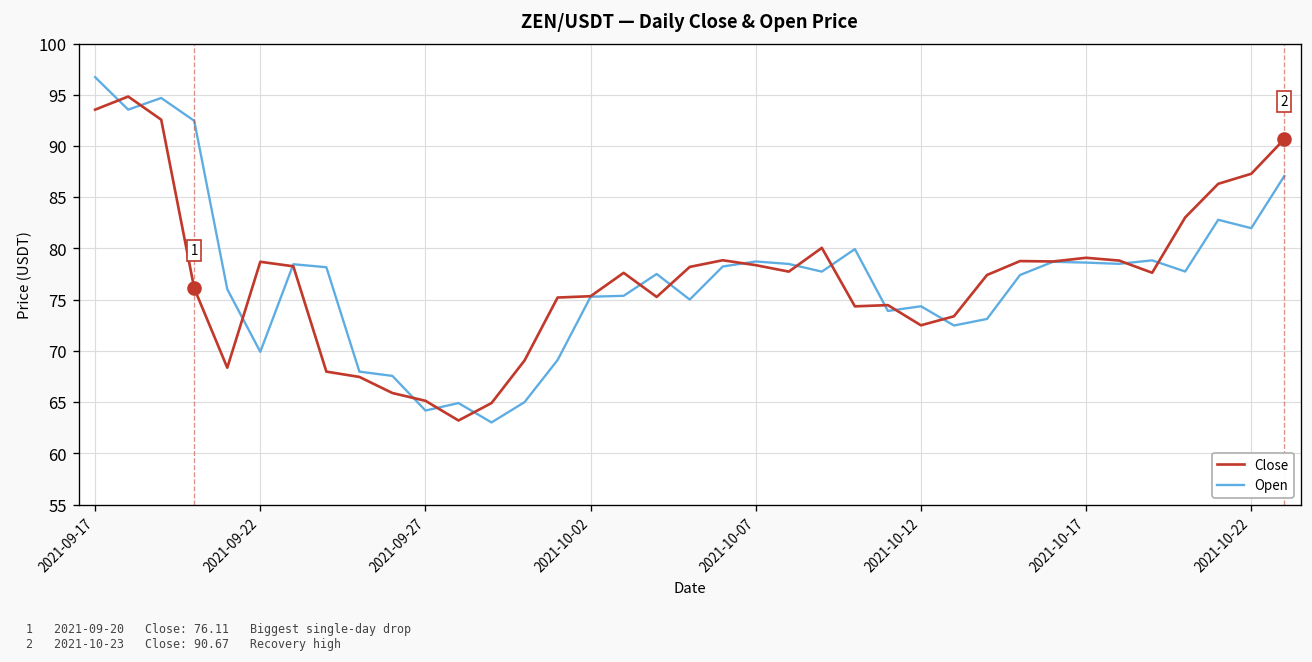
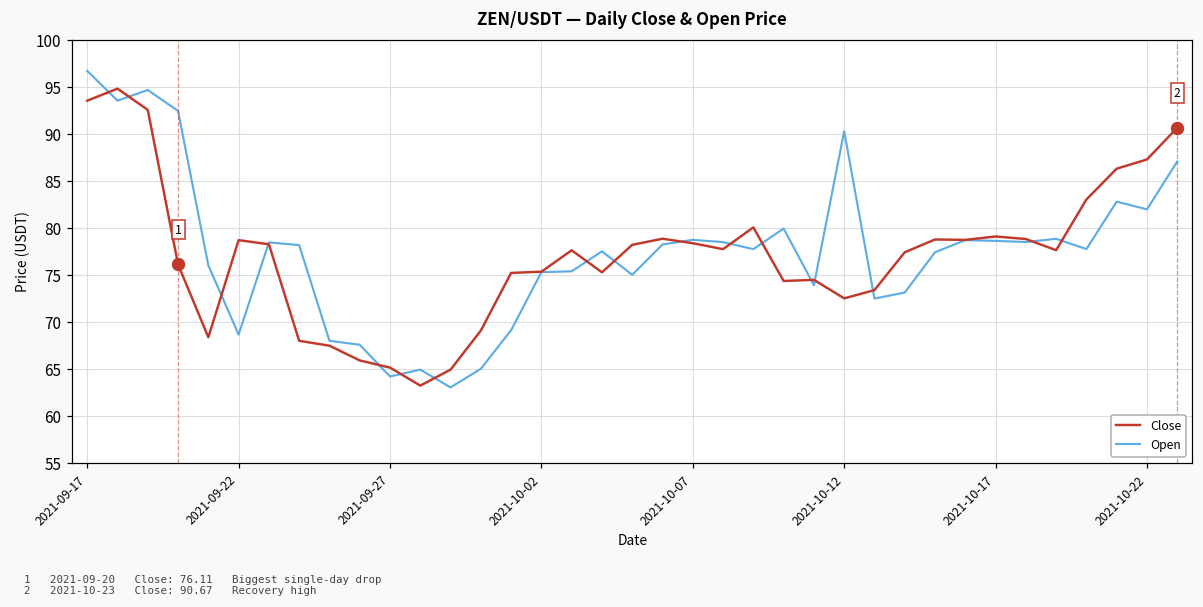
Open, 2021-09-22: 70 -> 69
Open, 2021-10-12: 74 -> 90
